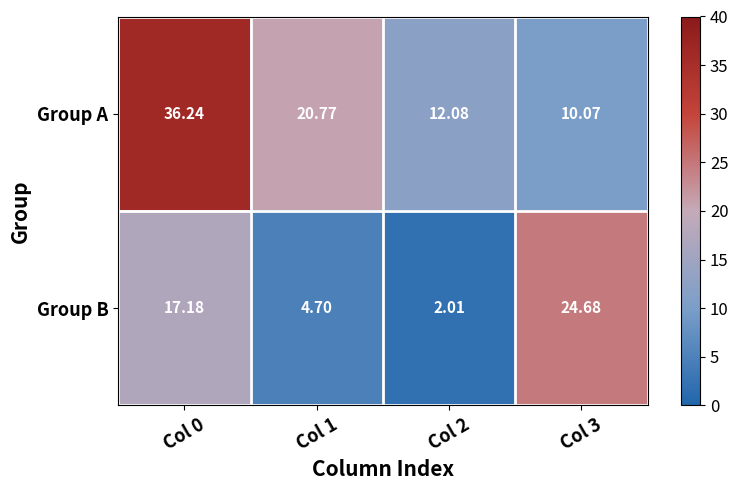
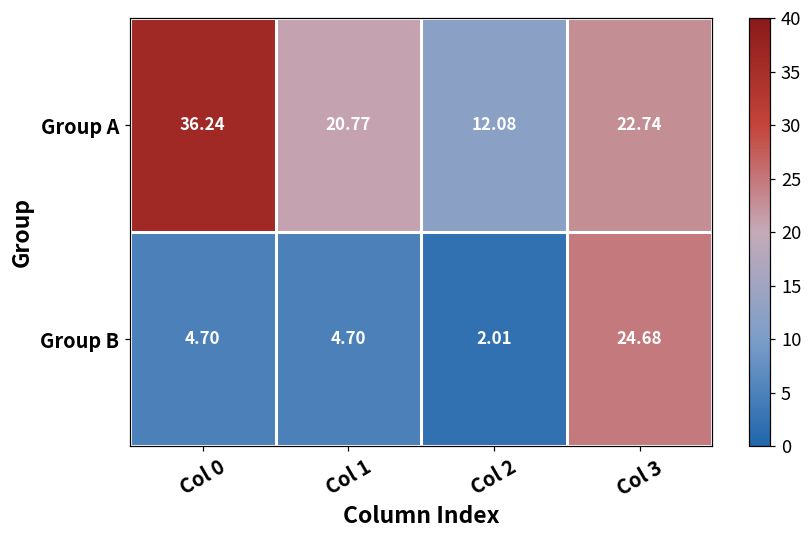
Group A, Col 3: 10.07 -> 22.74
Group B, Col 0: 17.18 -> 4.70
